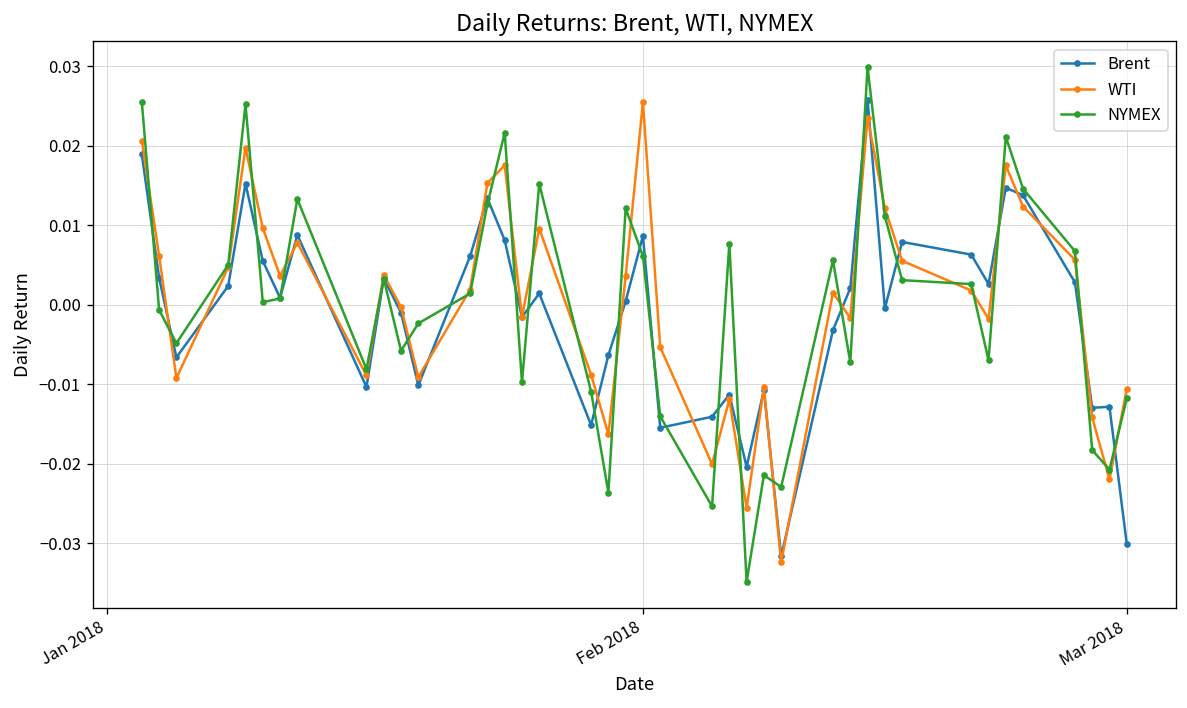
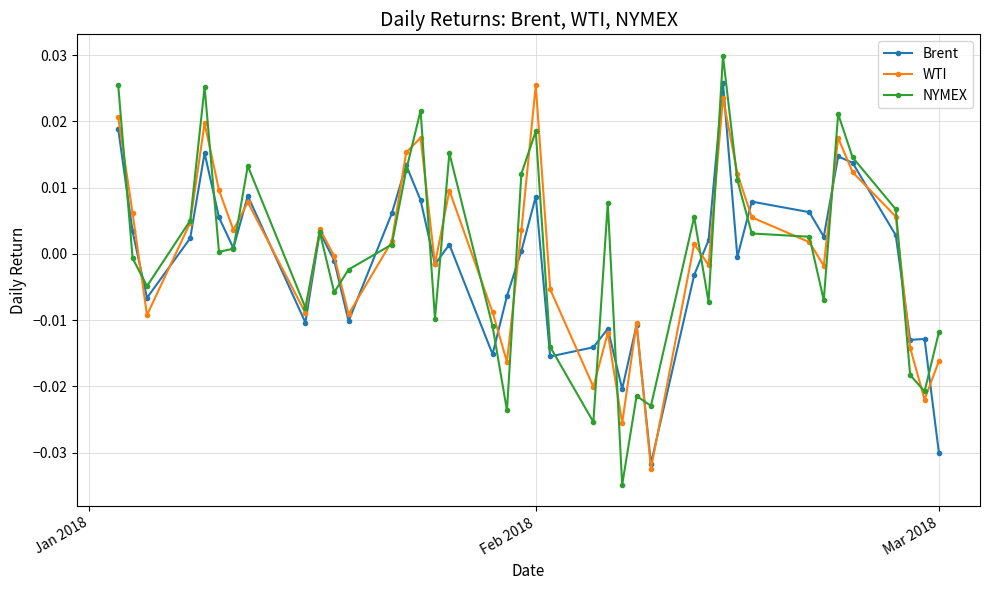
NYMEX, Feb 2018: 0.006 -> 0.019
WTI, Mar 2018: -0.011 -> -0.016
